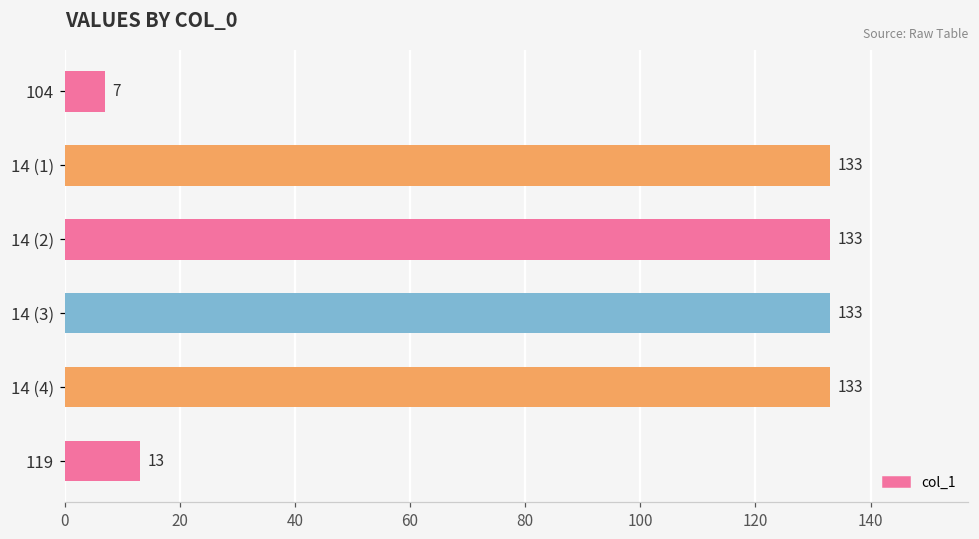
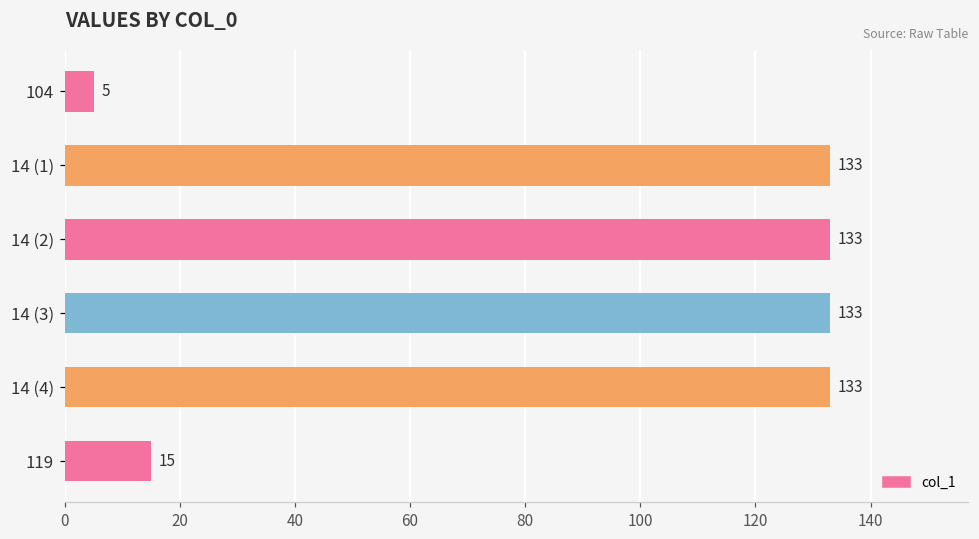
104: 7 -> 5
119: 13 -> 15
